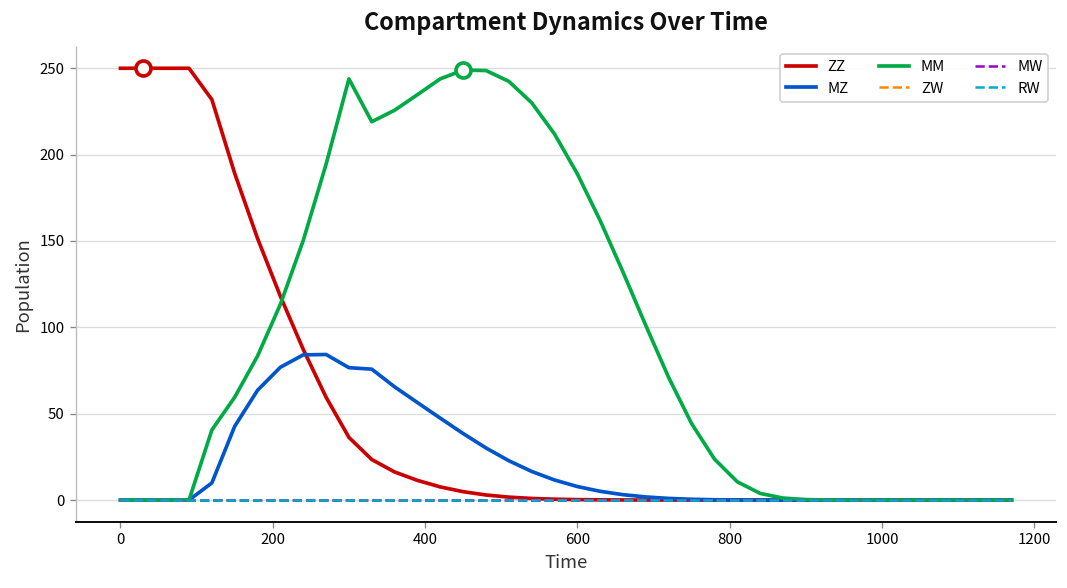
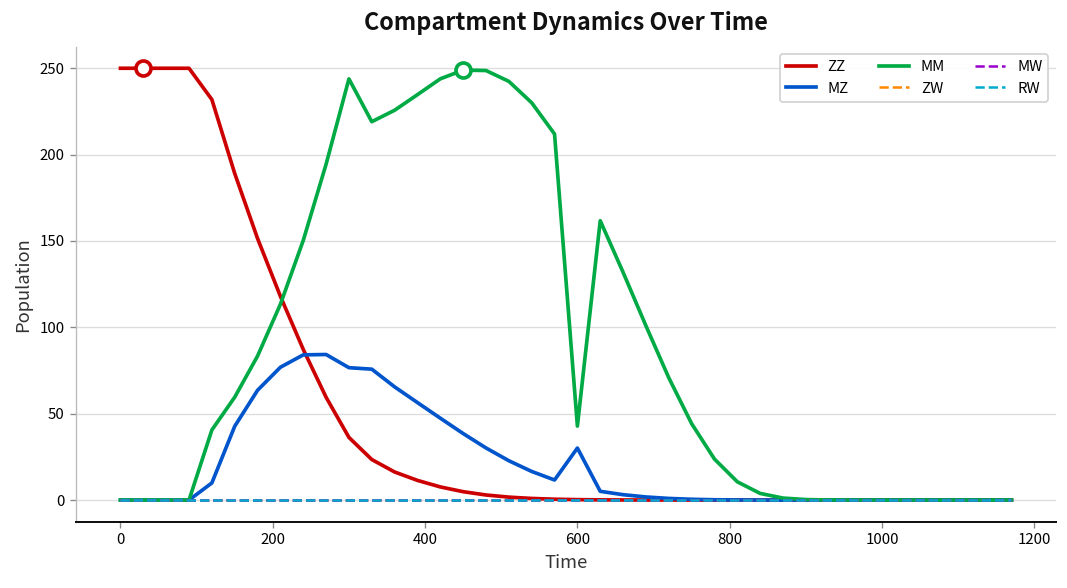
MZ, 600: 8 -> 30
MM, 600: 189 -> 43
